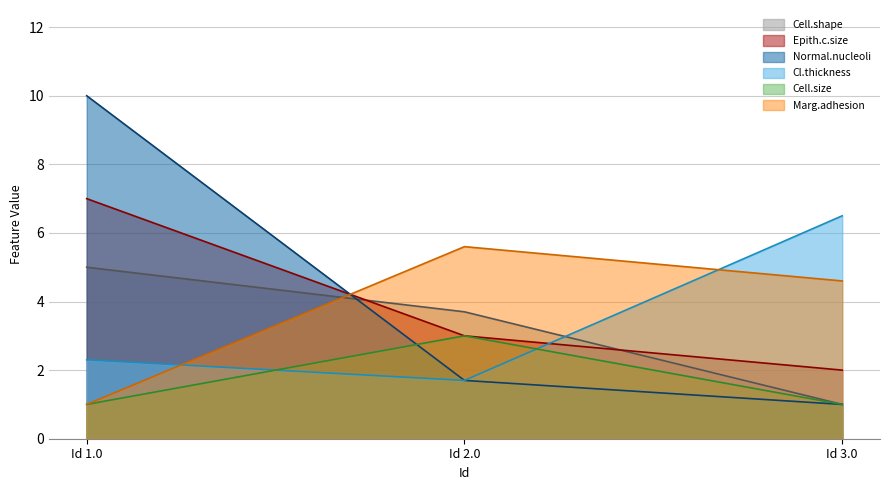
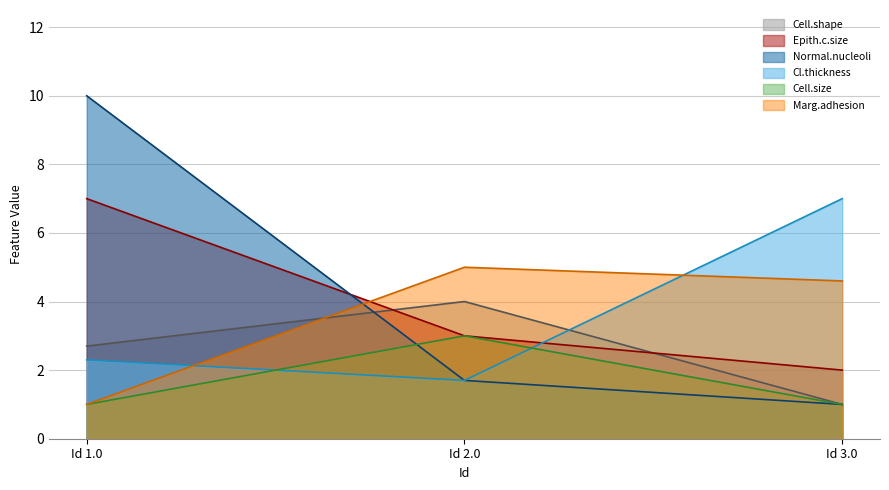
Cell.shape, Id 1.0: 5.0 -> 2.7
Cell.shape, Id 2.0: 3.7 -> 4.0
Marg.adhesion, Id 2.0: 5.6 -> 5.0
Cl.thickness, Id 3.0: 6.5 -> 7.0
